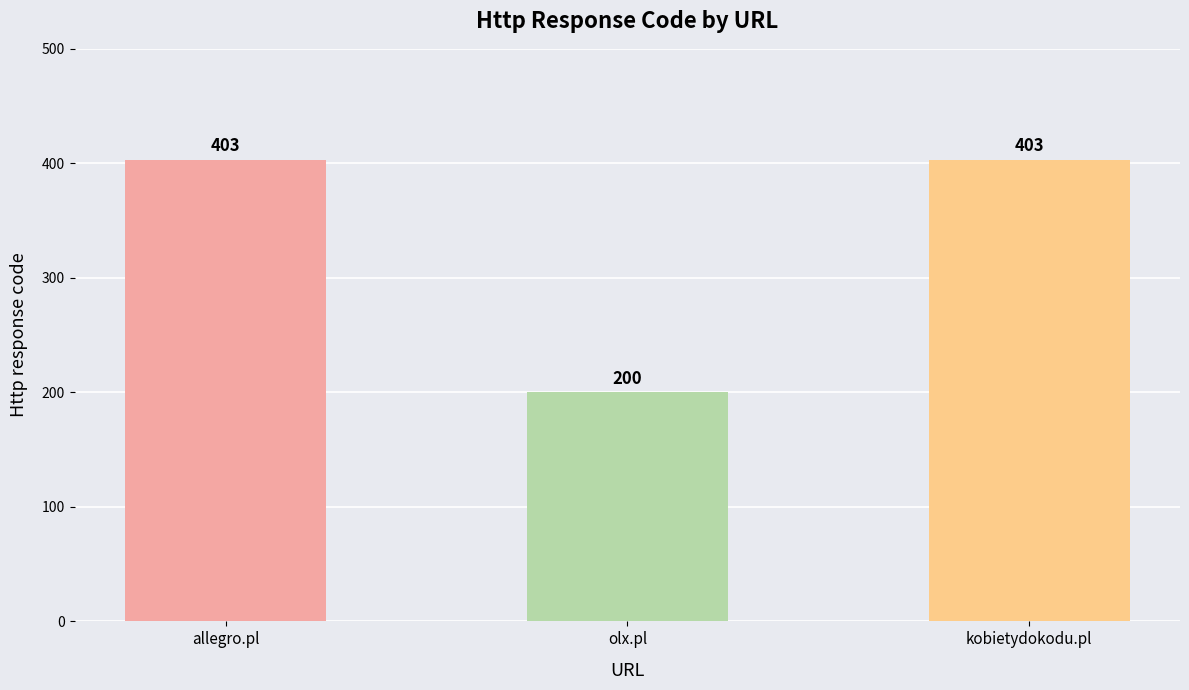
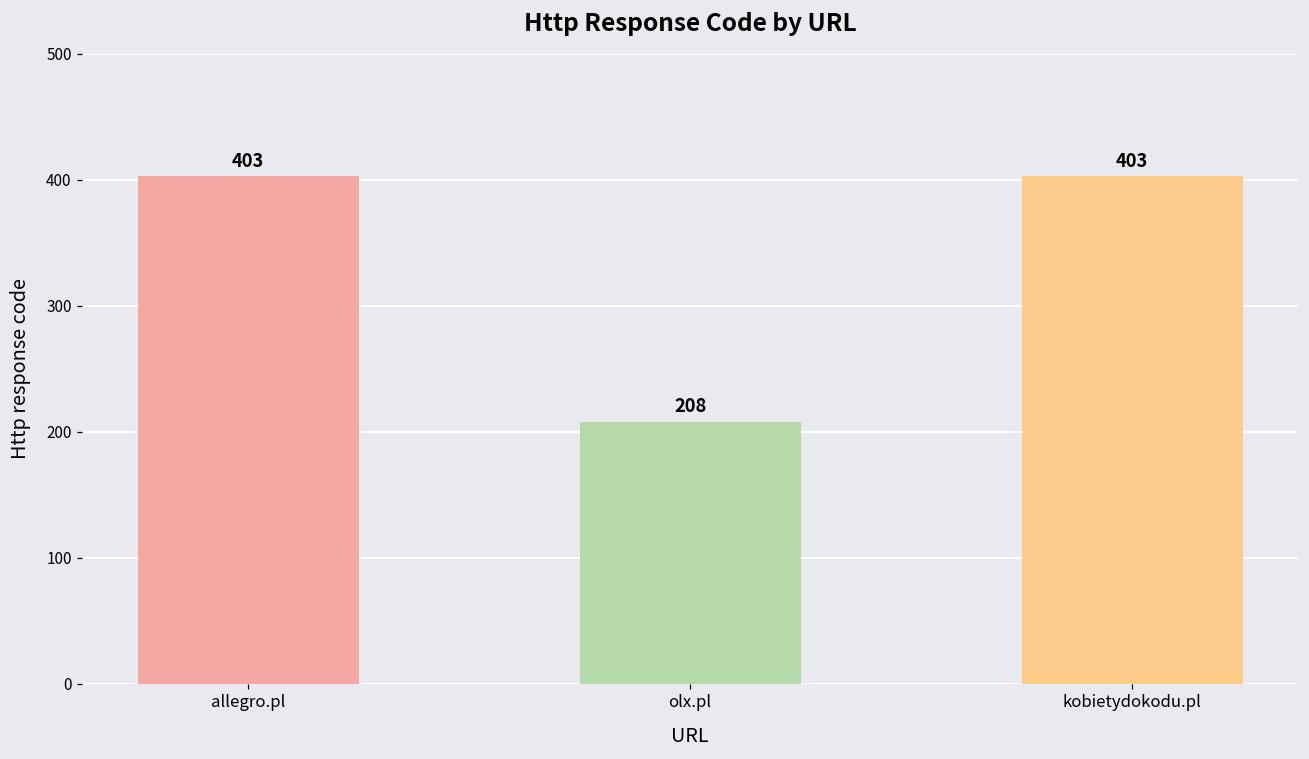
olx.pl: 200 -> 208
